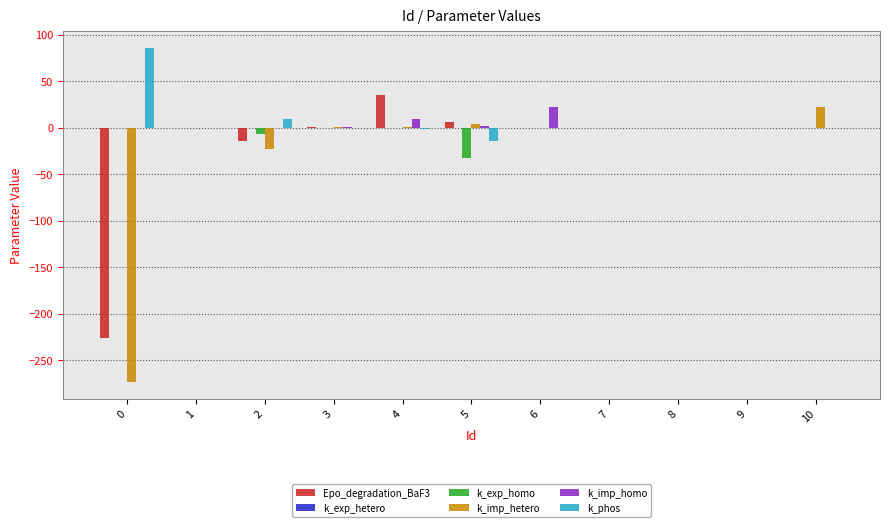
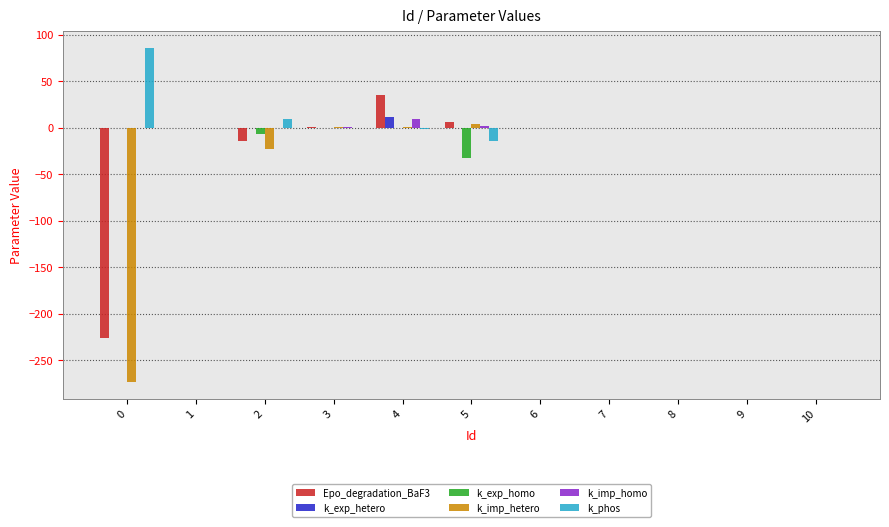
k_exp_hetero, 4: 0 -> 10
k_imp_homo, 6: 20 -> 0
k_imp_hetero, 10: 20 -> 0
